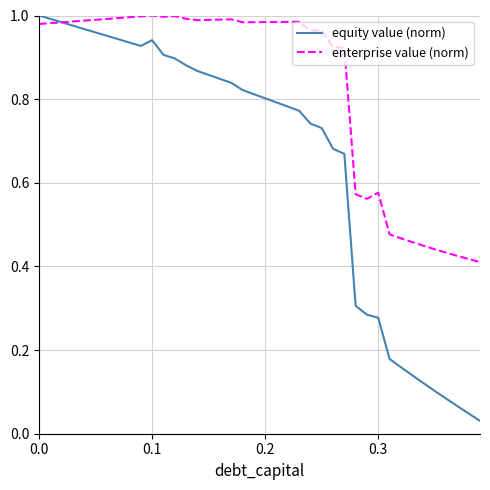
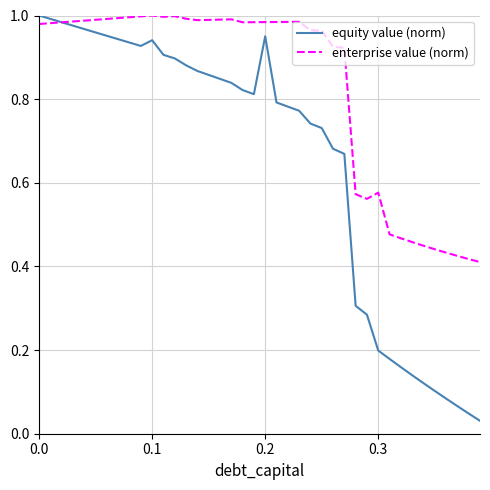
equity value (norm), 0.2: 0.80 -> 0.95
equity value (norm), 0.3: 0.28 -> 0.20
